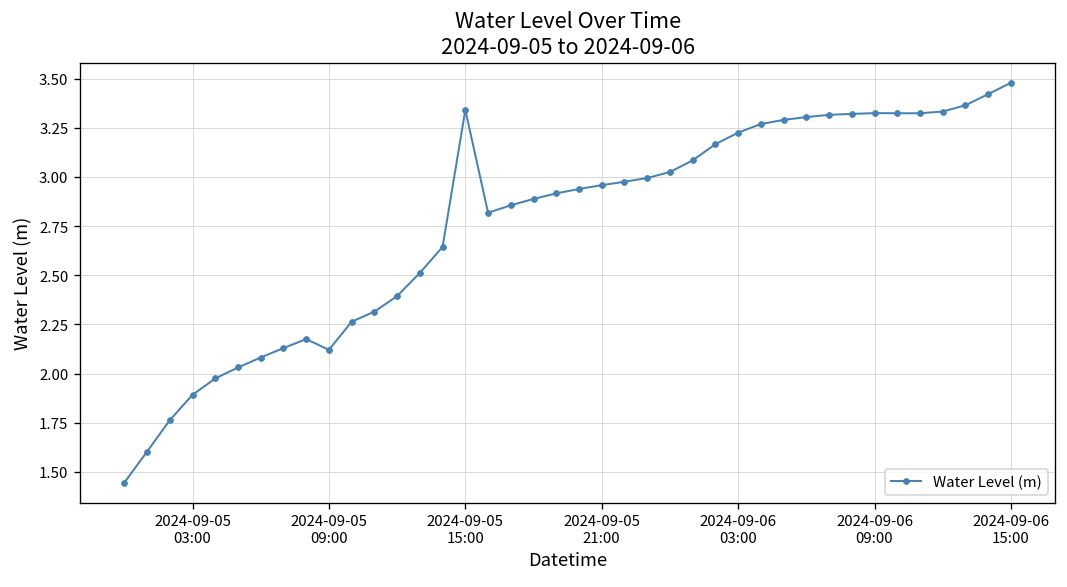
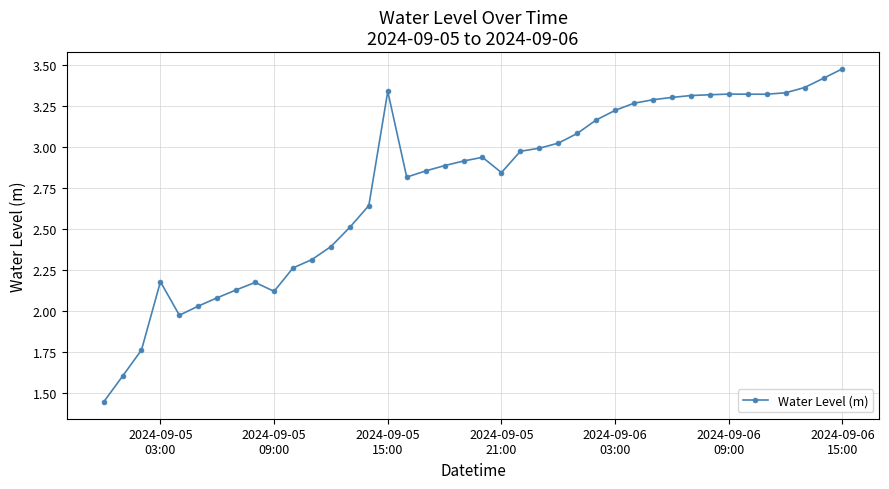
2024-09-05 03:00: 1.89 -> 2.18
2024-09-05 21:00: 2.96 -> 2.85
